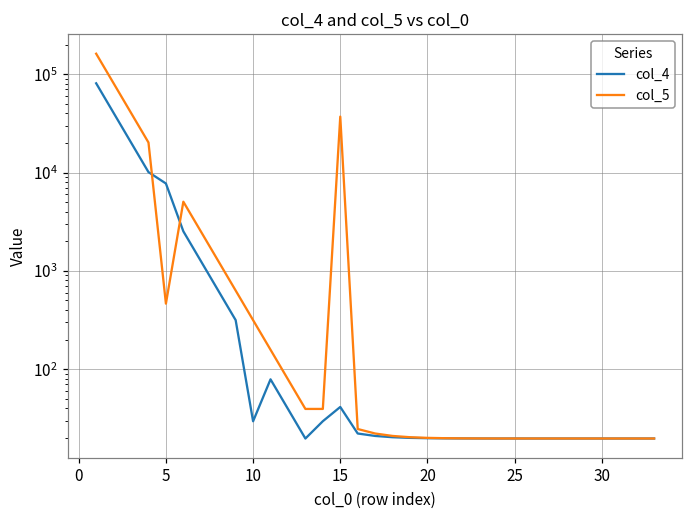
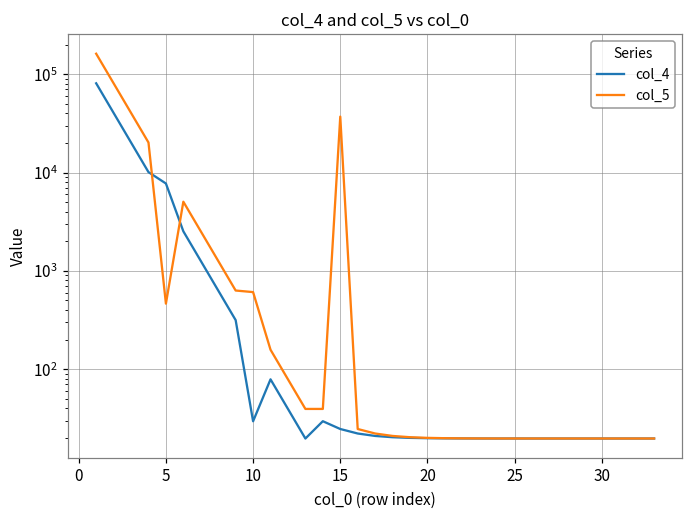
col_5, 10: 320 -> 600
col_4, 15: 40 -> 25
